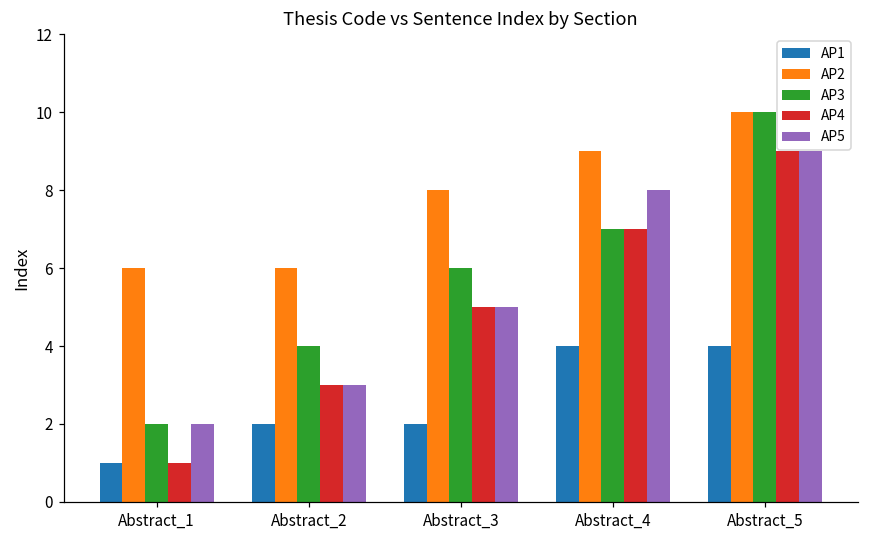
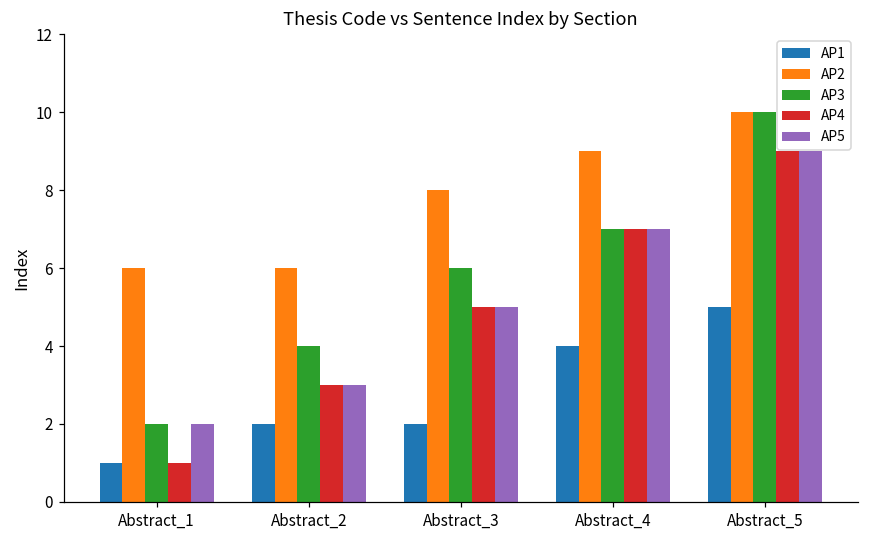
AP5, Abstract_4: 8 -> 7
AP1, Abstract_5: 4 -> 5
